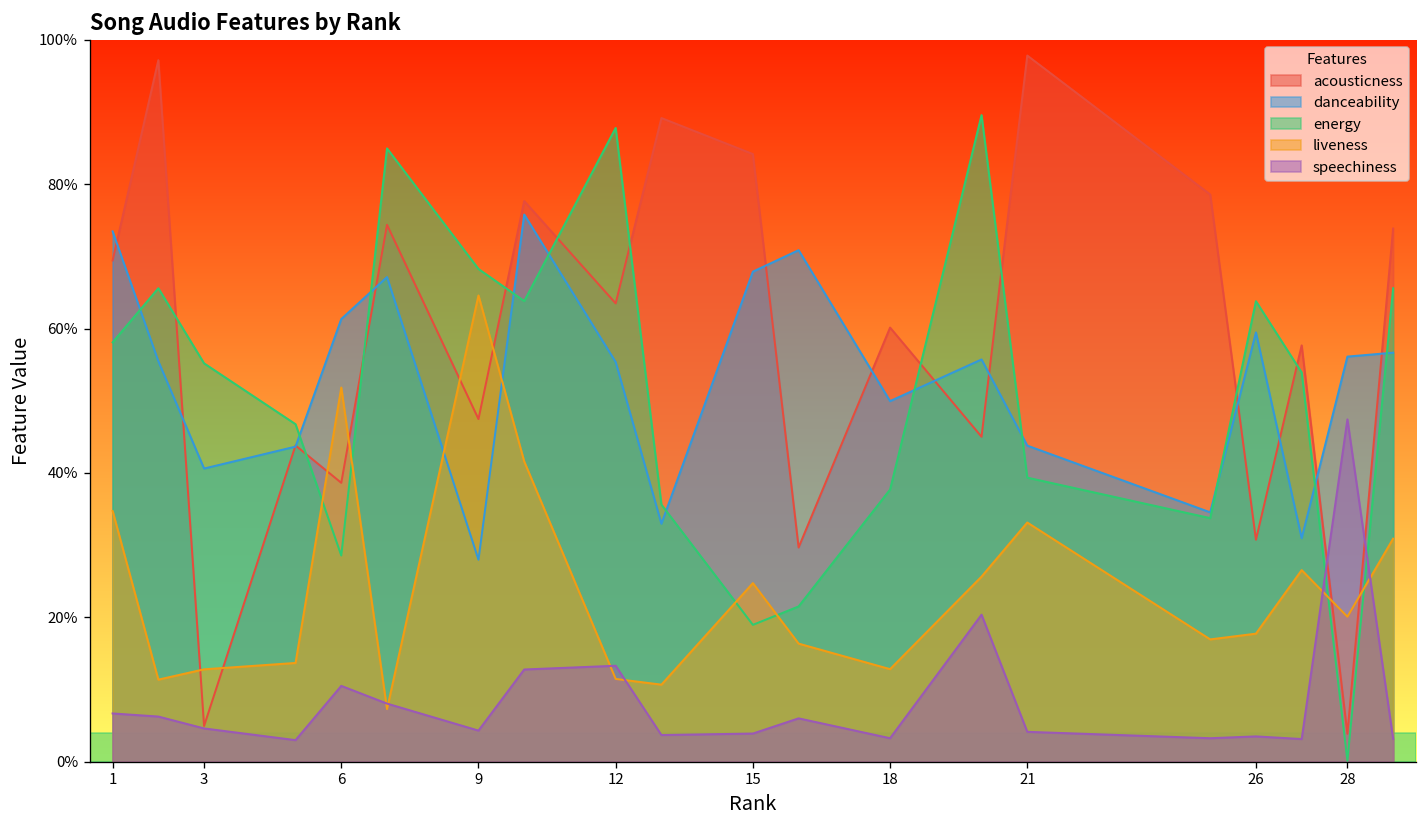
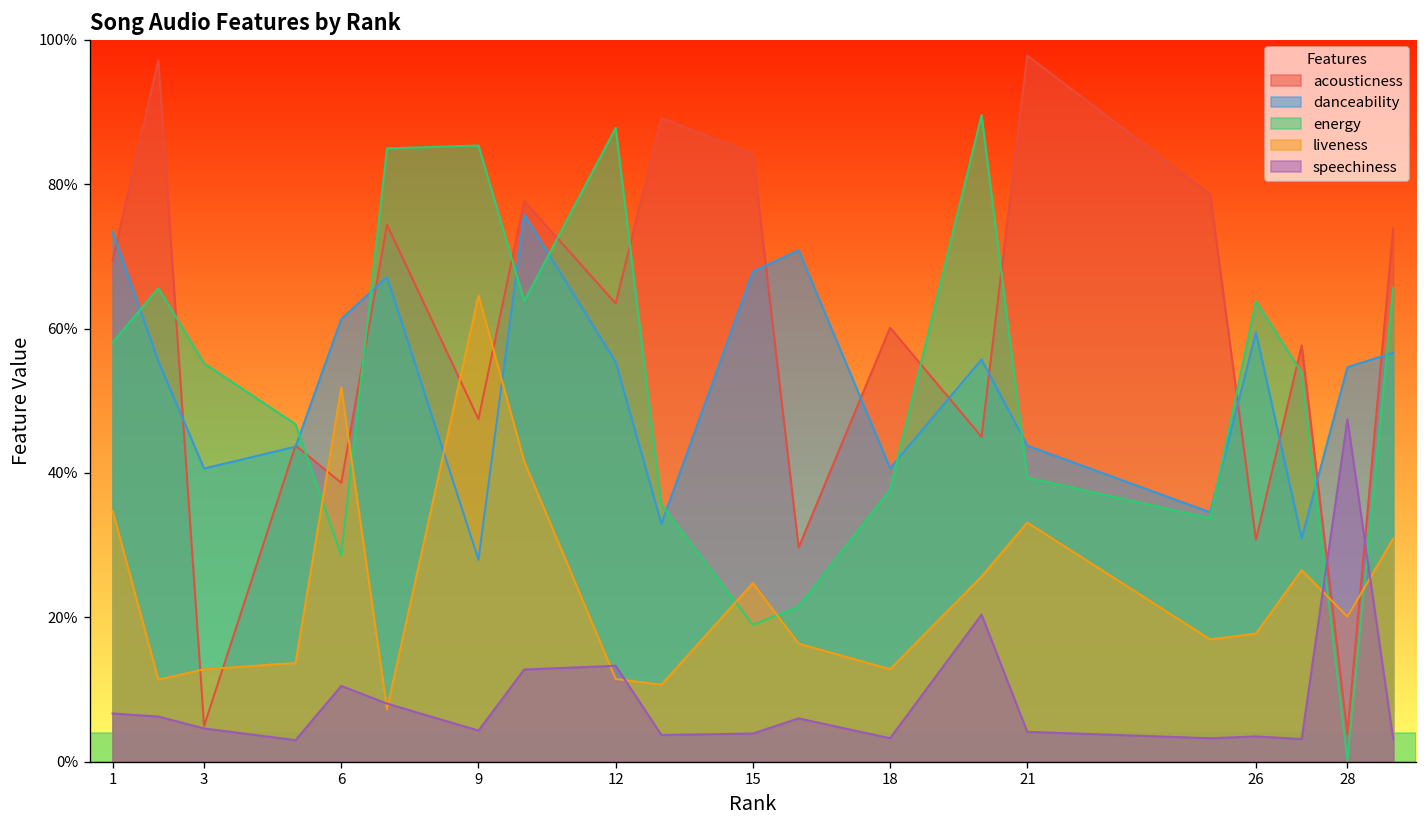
energy, 9: 68% -> 85%
danceability, 18: 50% -> 41%
danceability, 28: 56% -> 55%
